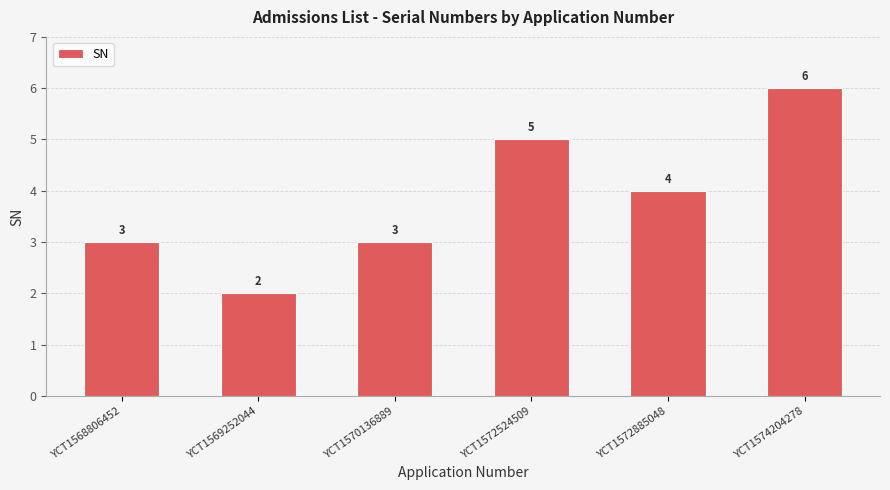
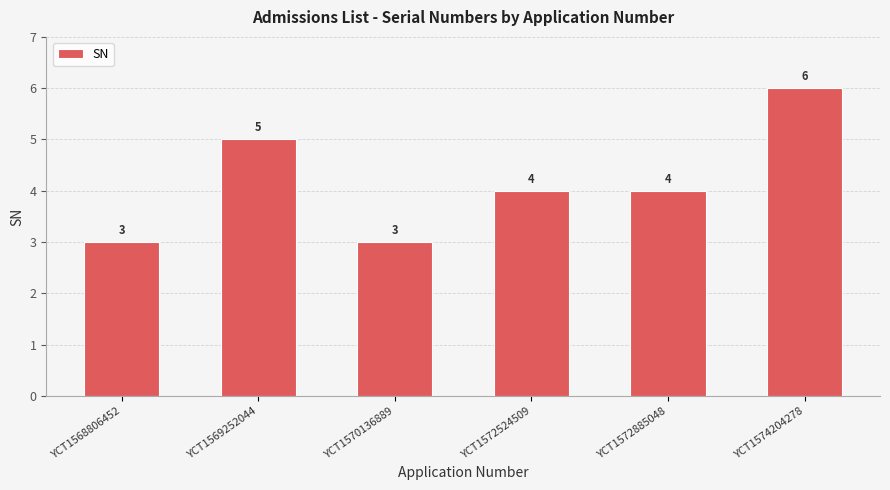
YCT1569252044: 2 -> 5
YCT1572524509: 5 -> 4
